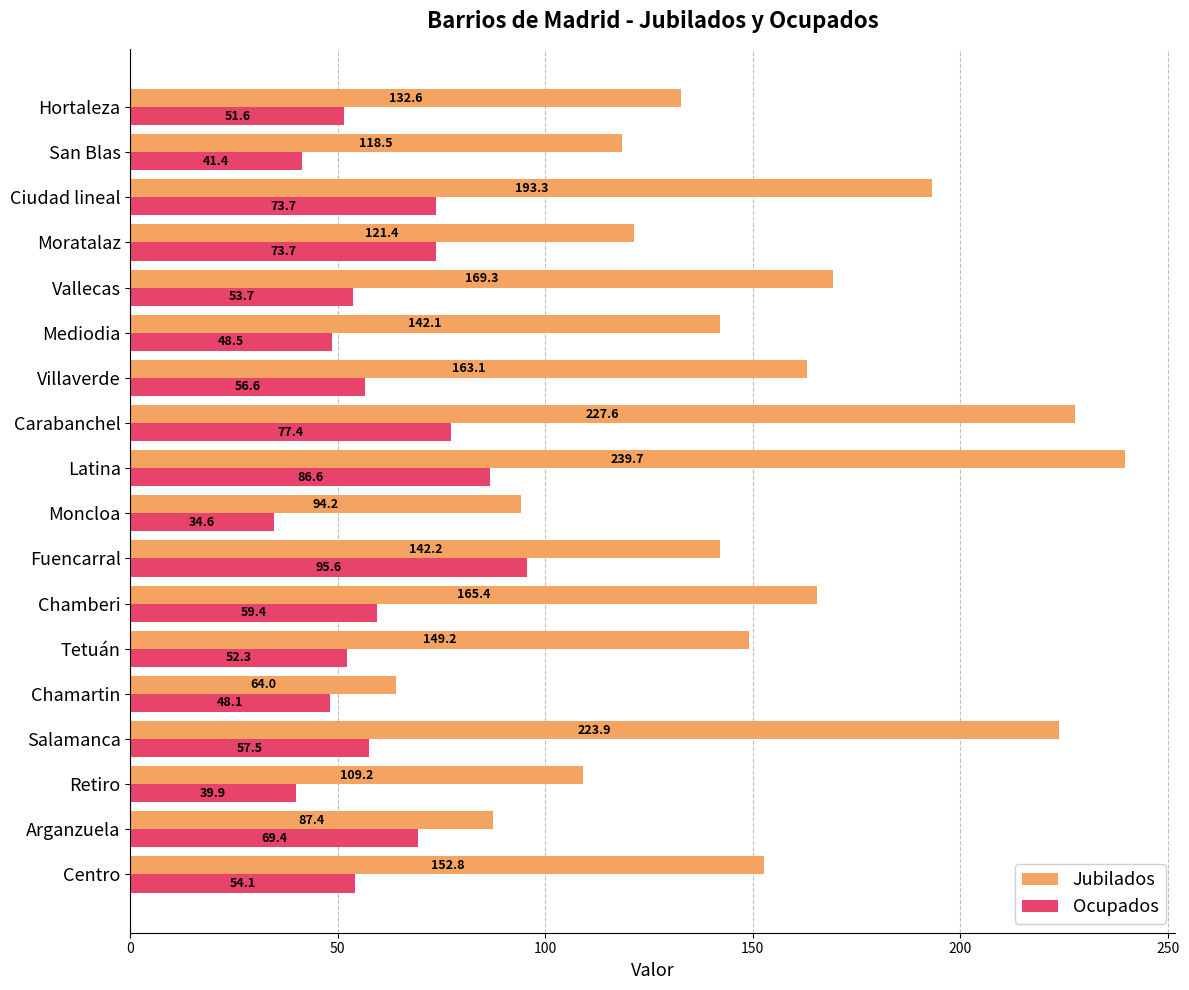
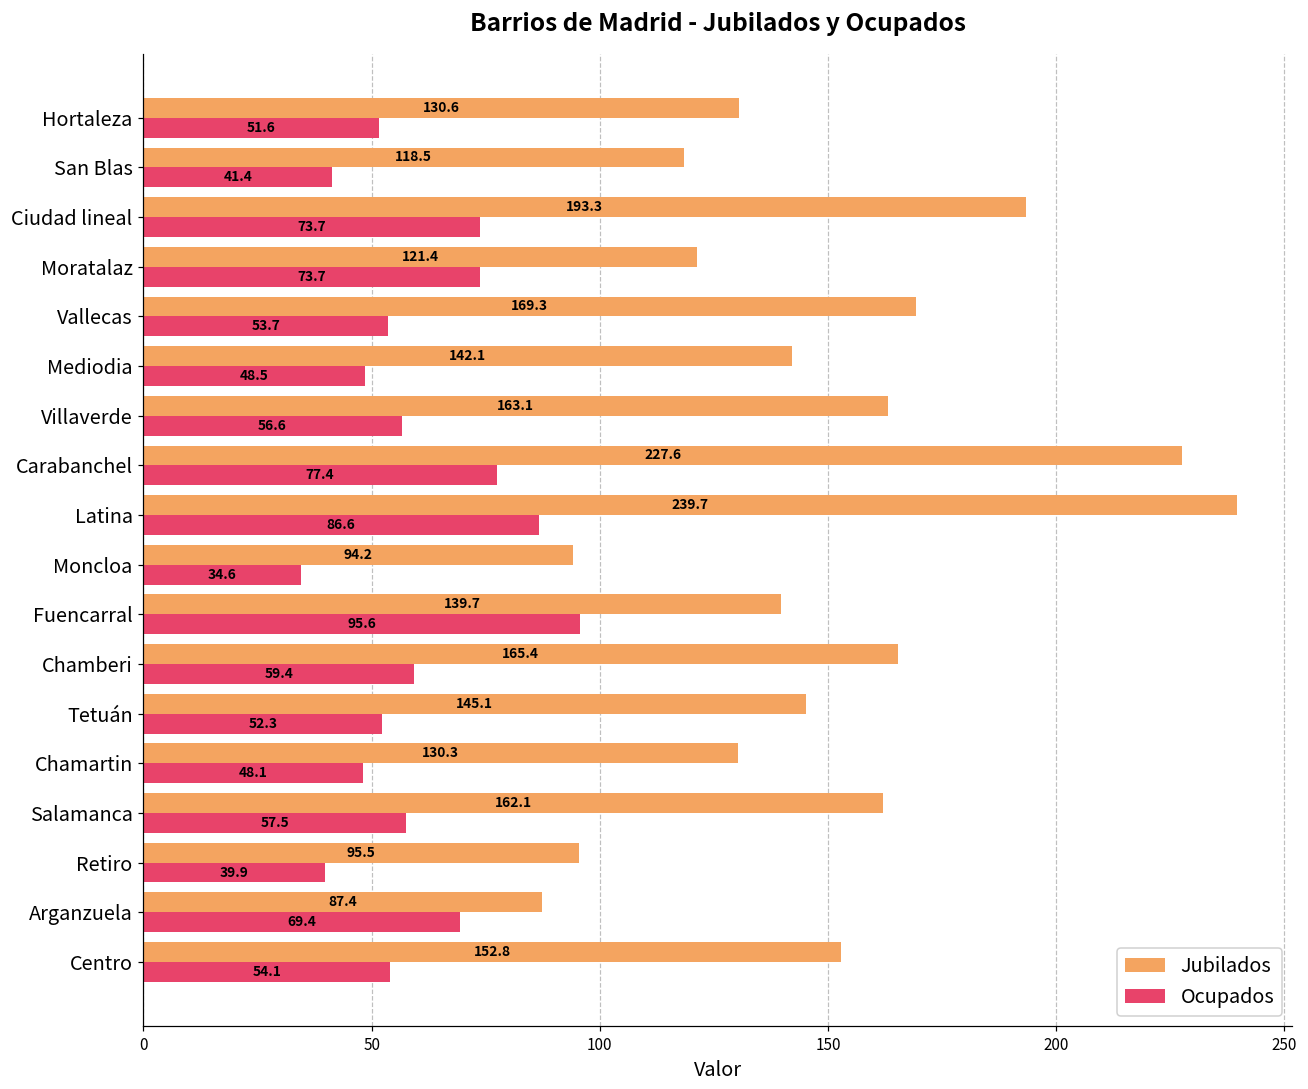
Jubilados, Hortaleza: 132.6 -> 130.6
Jubilados, Fuencarral: 142.2 -> 139.7
Jubilados, Tetuán: 149.2 -> 145.1
Jubilados, Chamartin: 64.0 -> 130.3
Jubilados, Salamanca: 223.9 -> 162.1
Jubilados, Retiro: 109.2 -> 95.5
